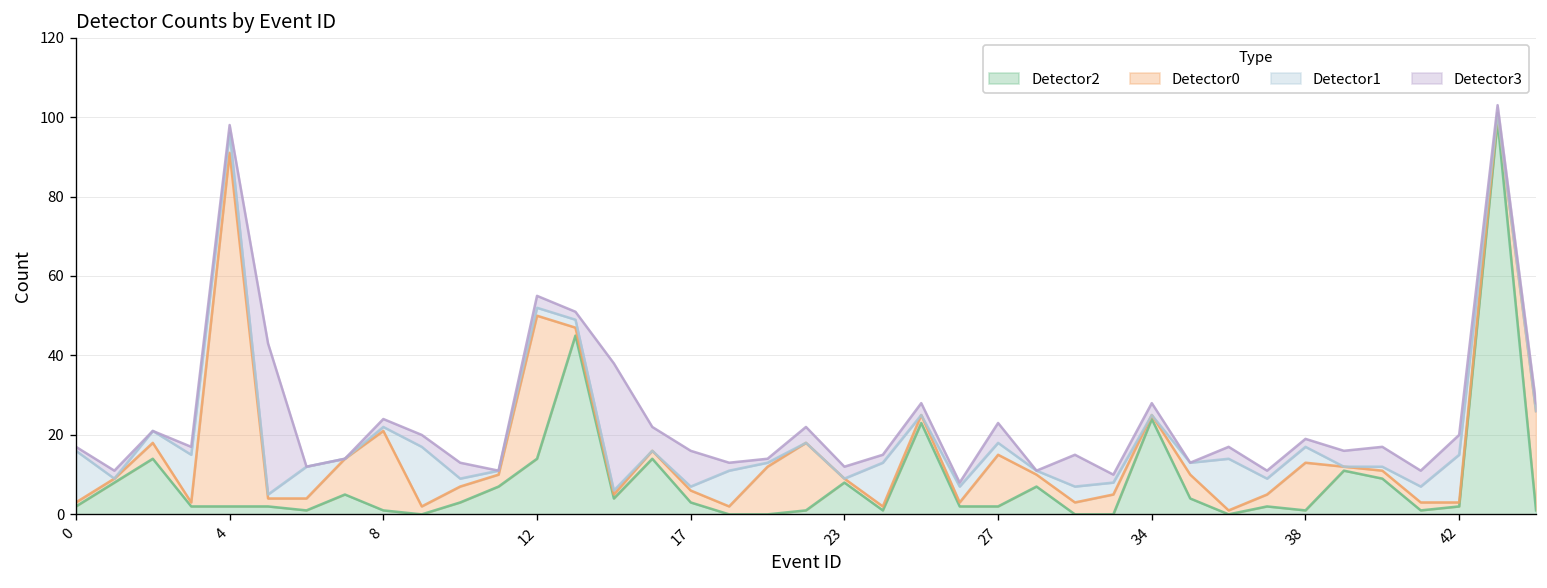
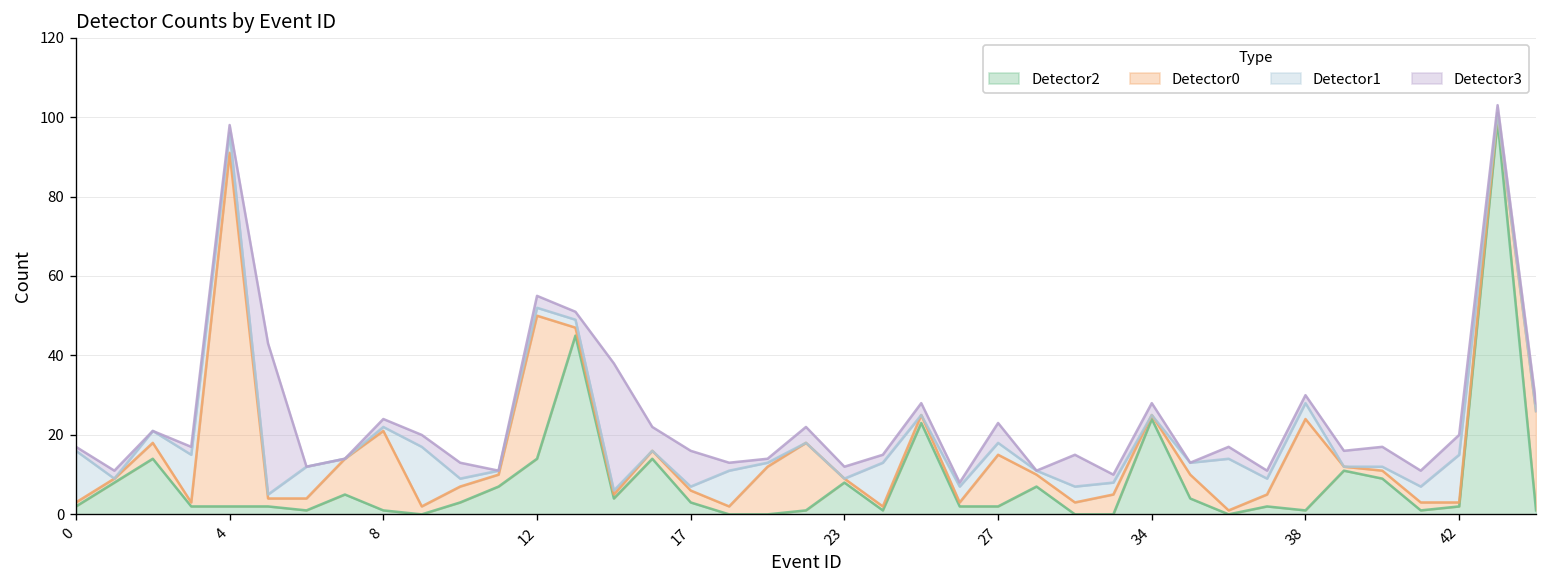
Detector0, 38: 12 -> 23
